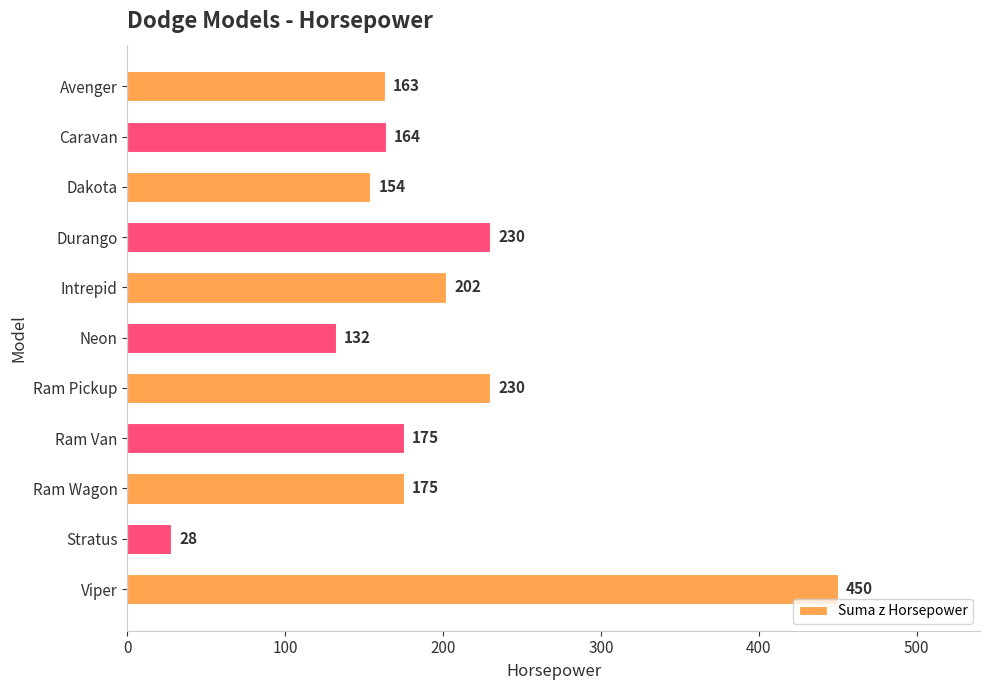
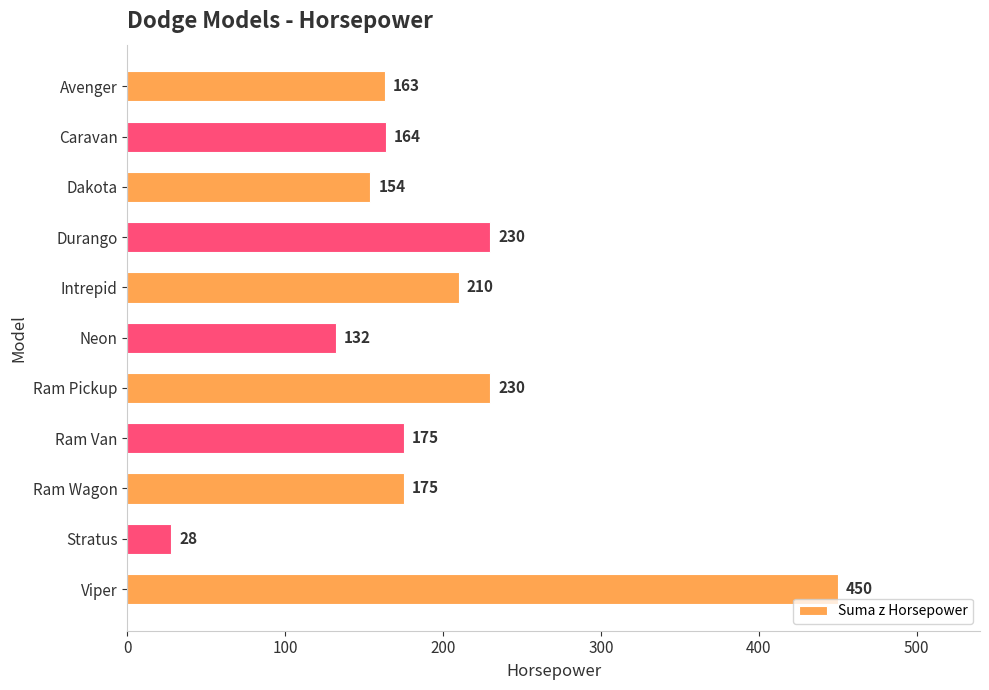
Intrepid: 202 -> 210
